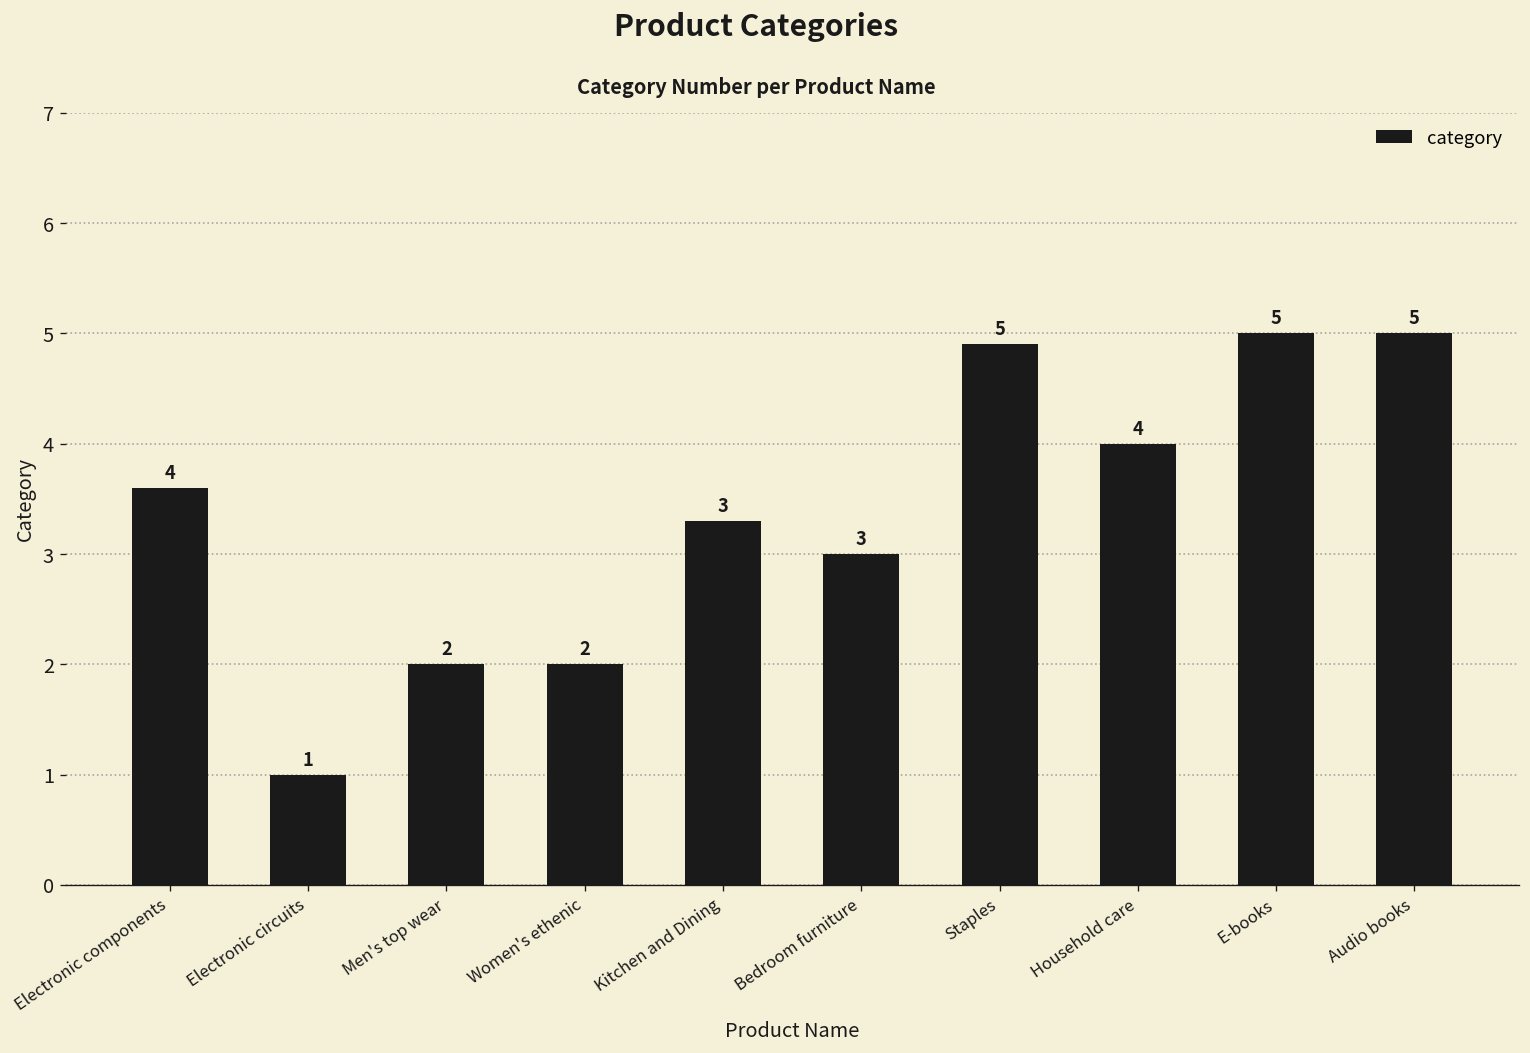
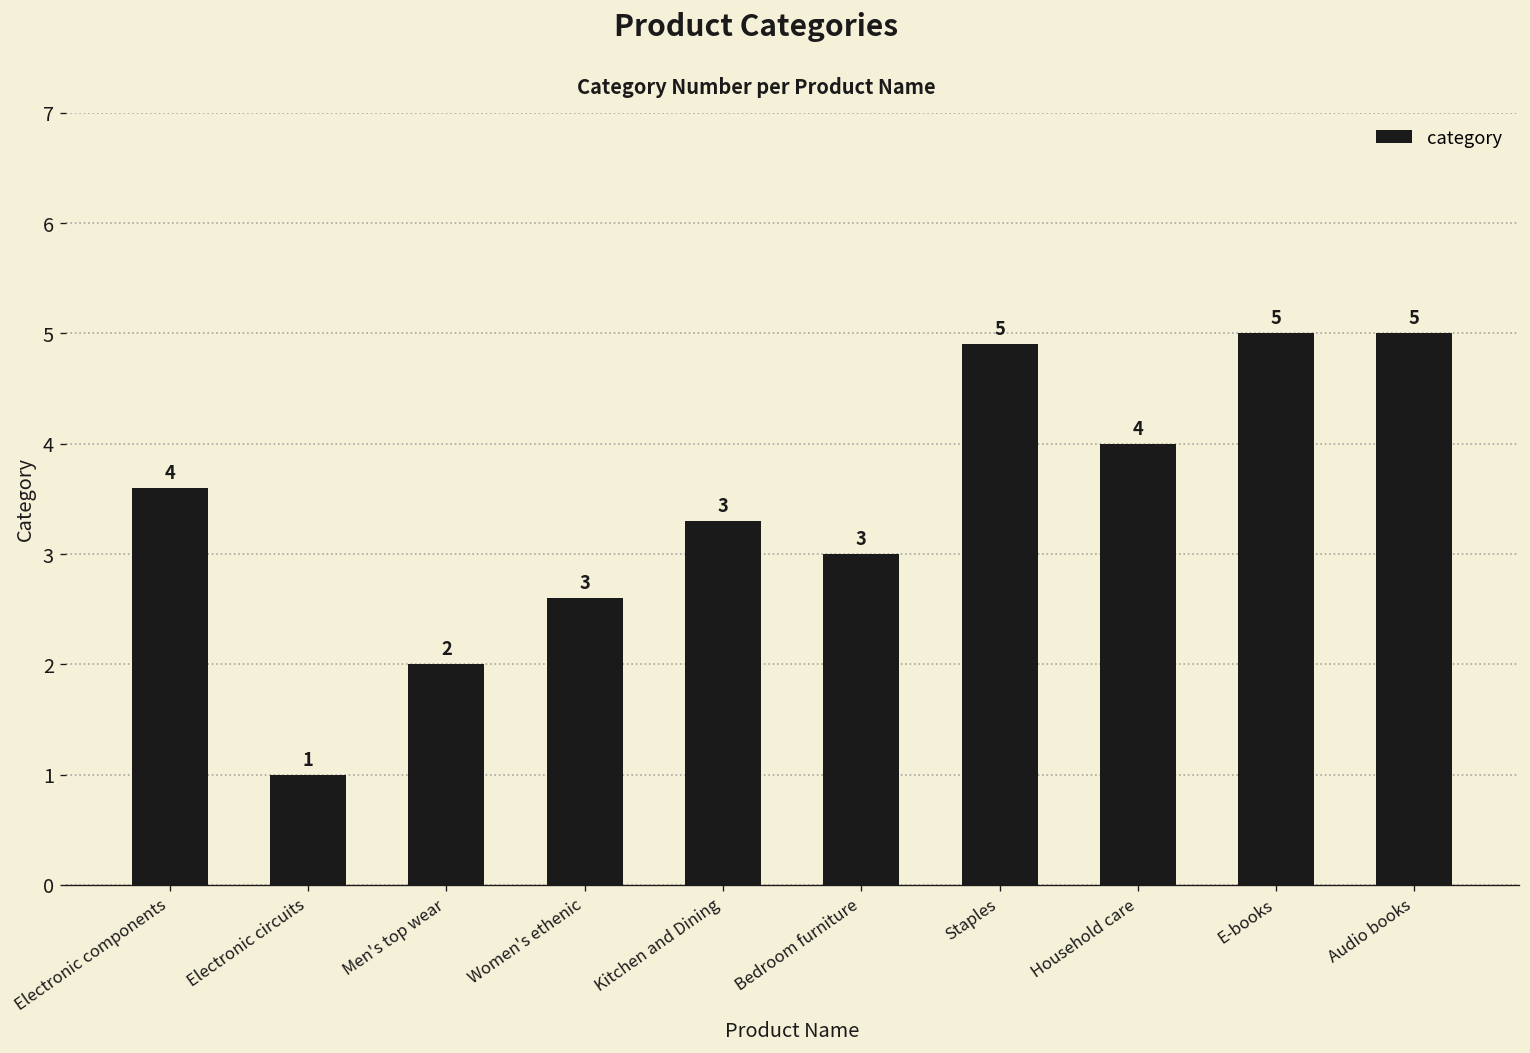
Women's ethenic: 2 -> 3
